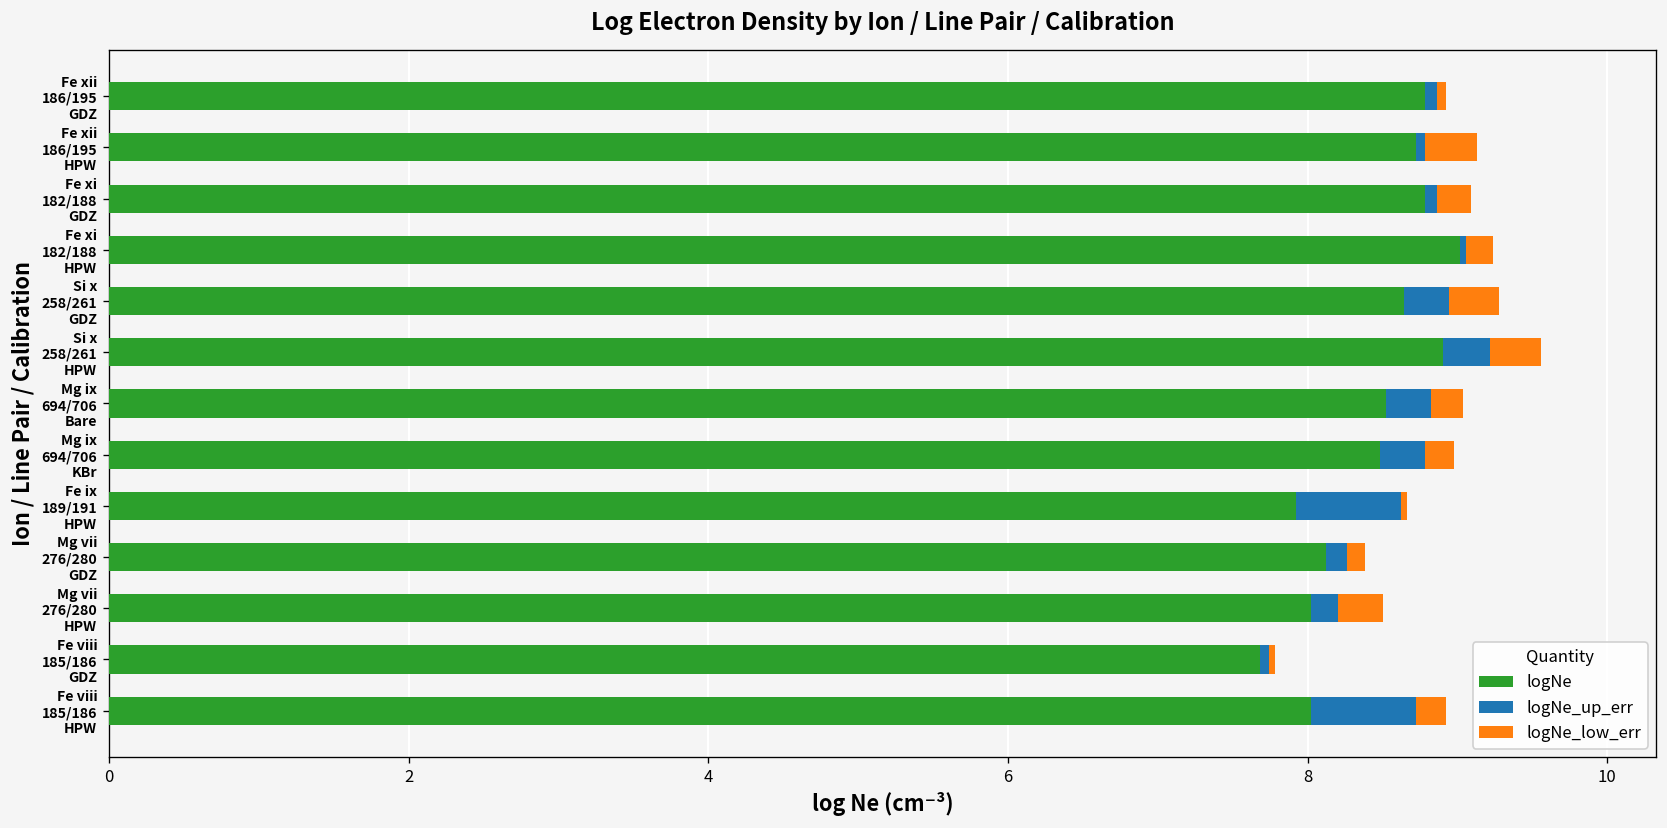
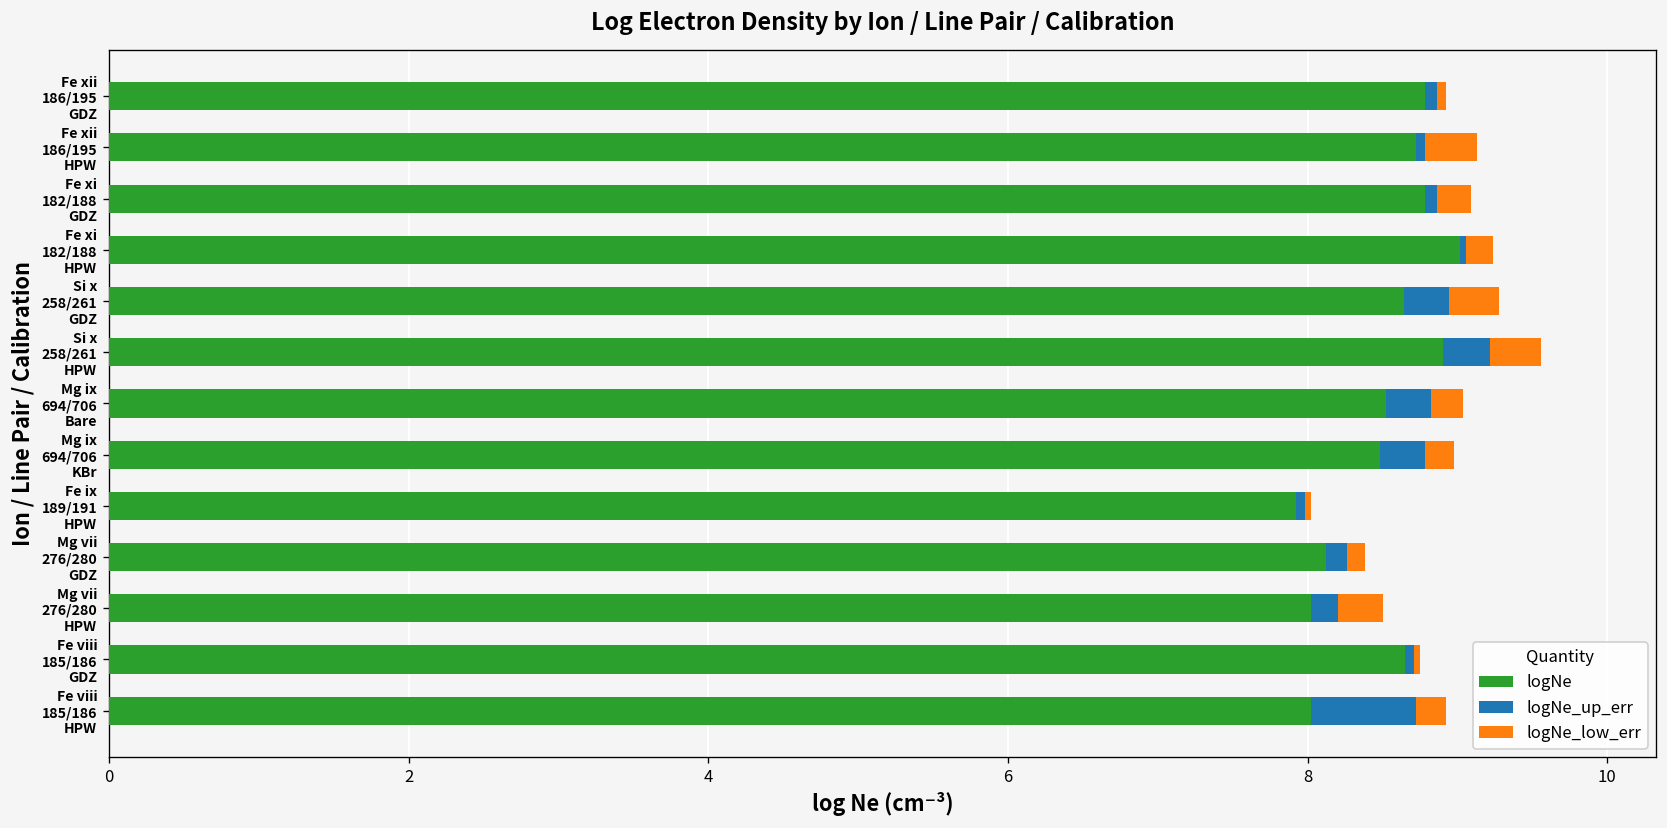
logNe_up_err, Fe ix 189/191 HPW: 0.70 -> 0.06
logNe, Fe viii 185/186 GDZ: 7.68 -> 8.65
